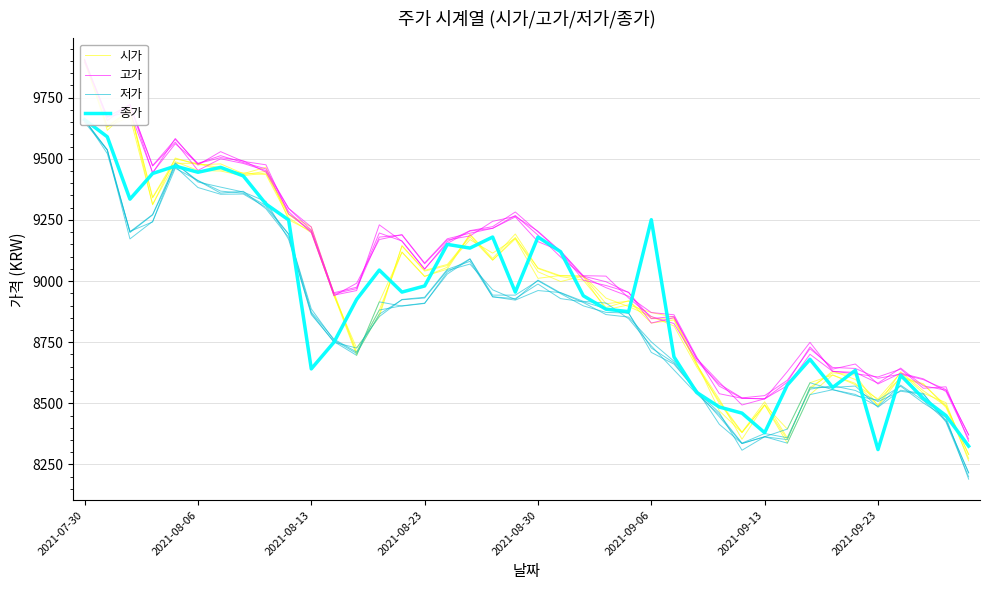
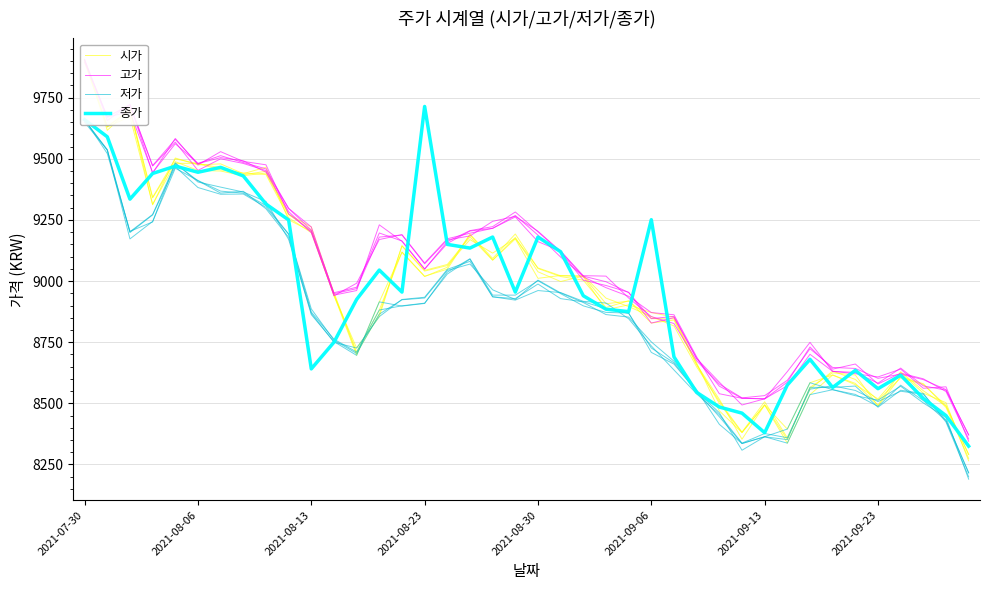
종가, 2021-08-23: 8980 -> 9710
종가, 2021-09-23: 8310 -> 8560
